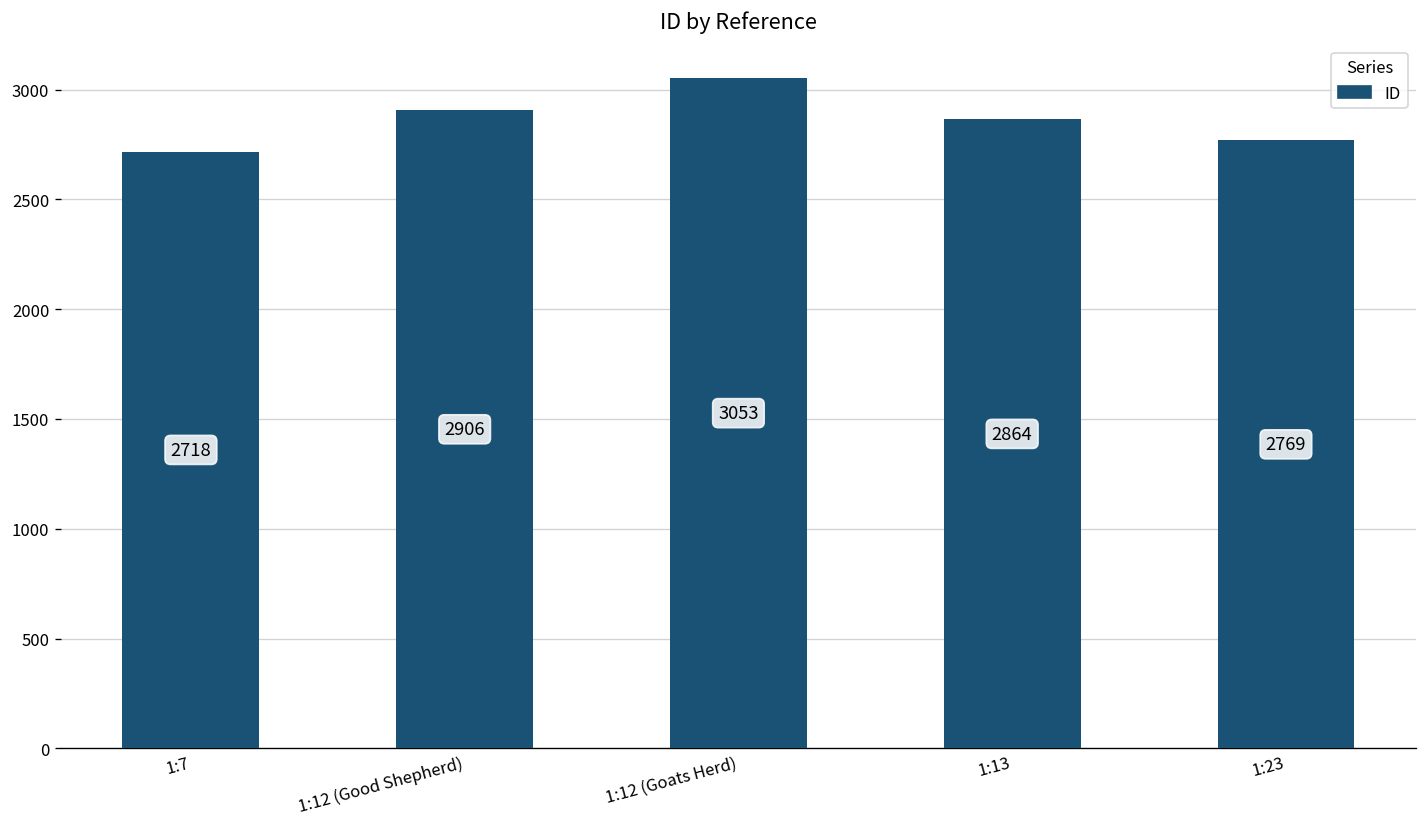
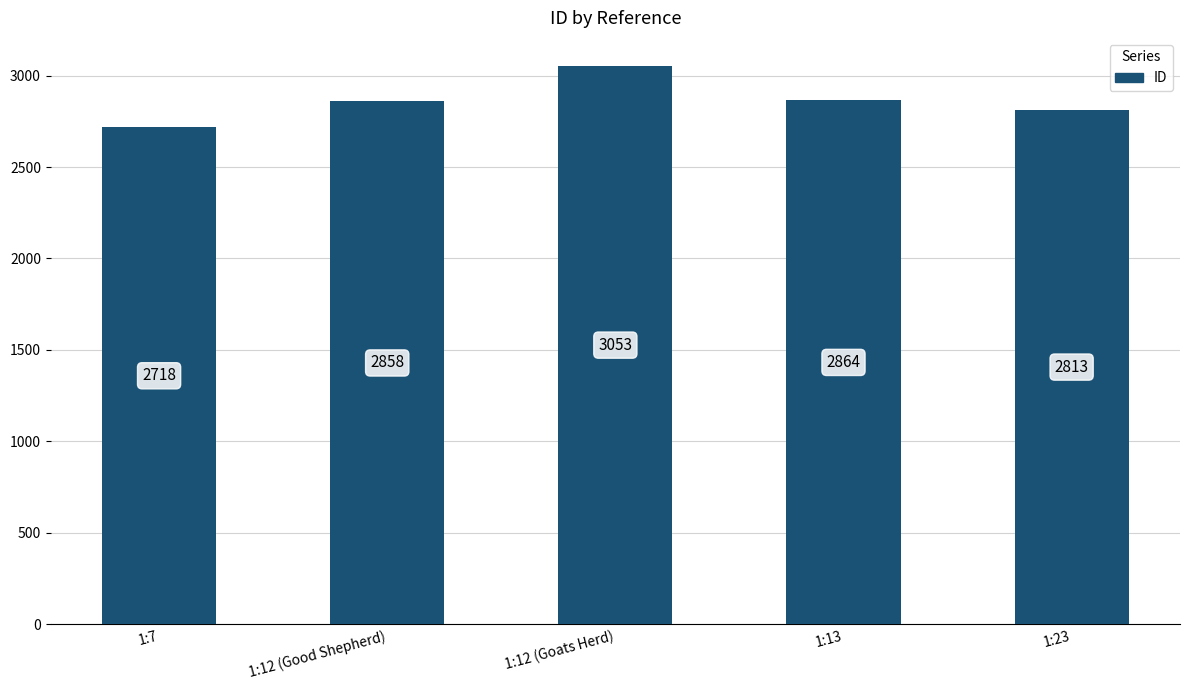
1:12 (Good Shepherd): 2906 -> 2858
1:23: 2769 -> 2813
